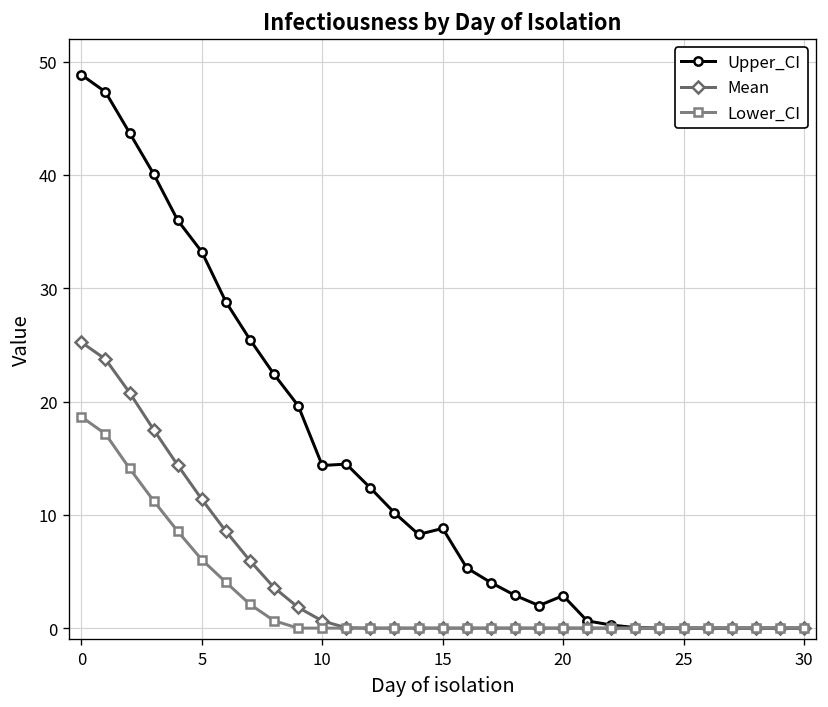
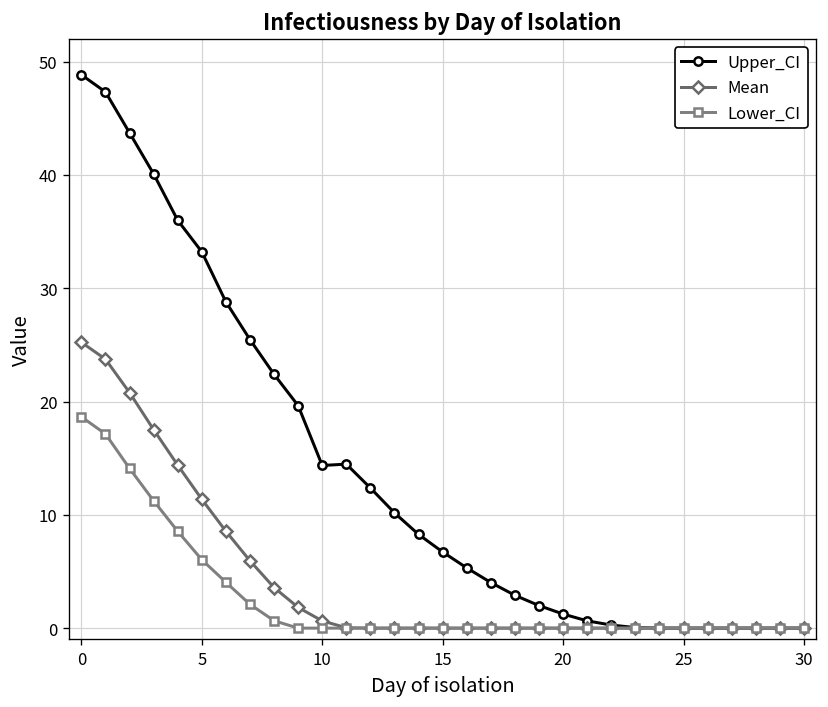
Upper_CI, 15: 9 -> 7
Upper_CI, 20: 3 -> 1
